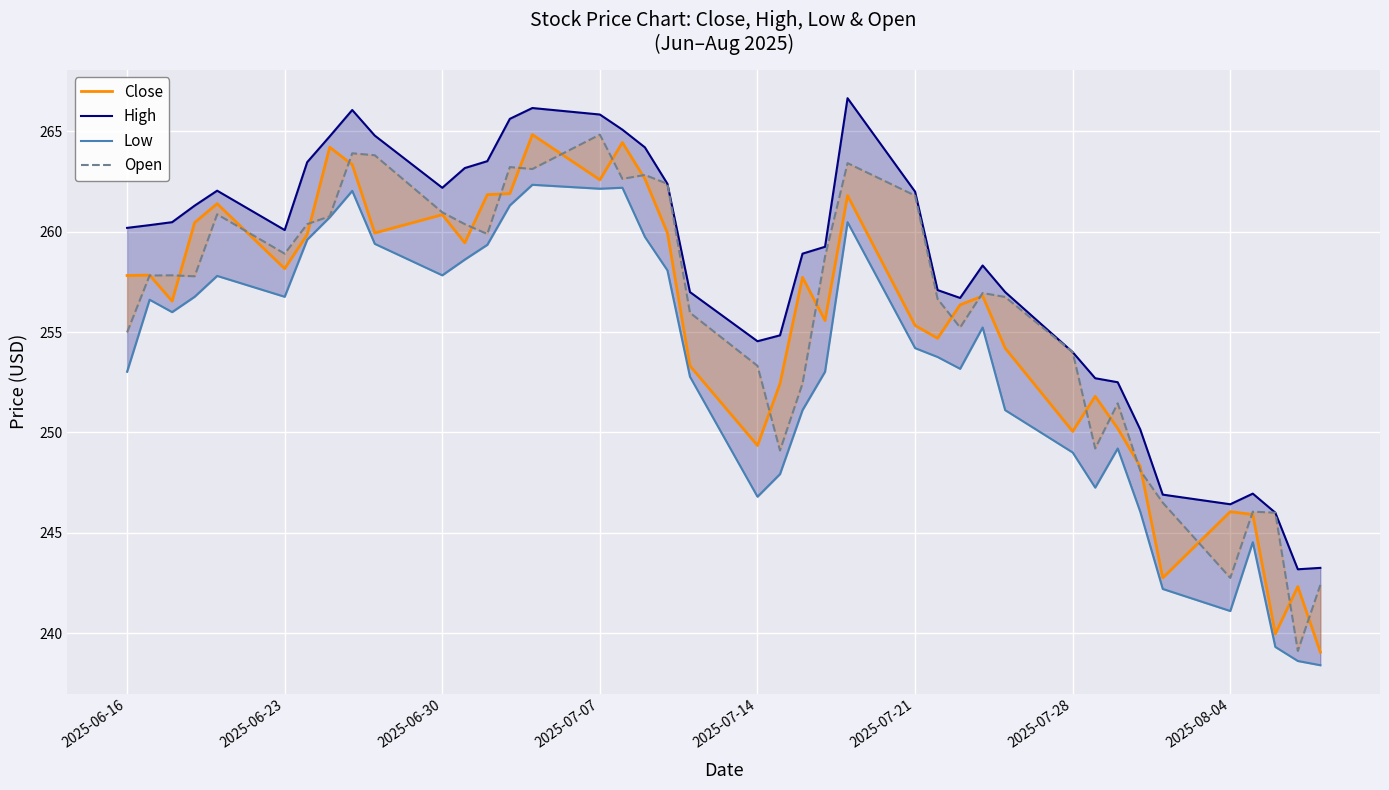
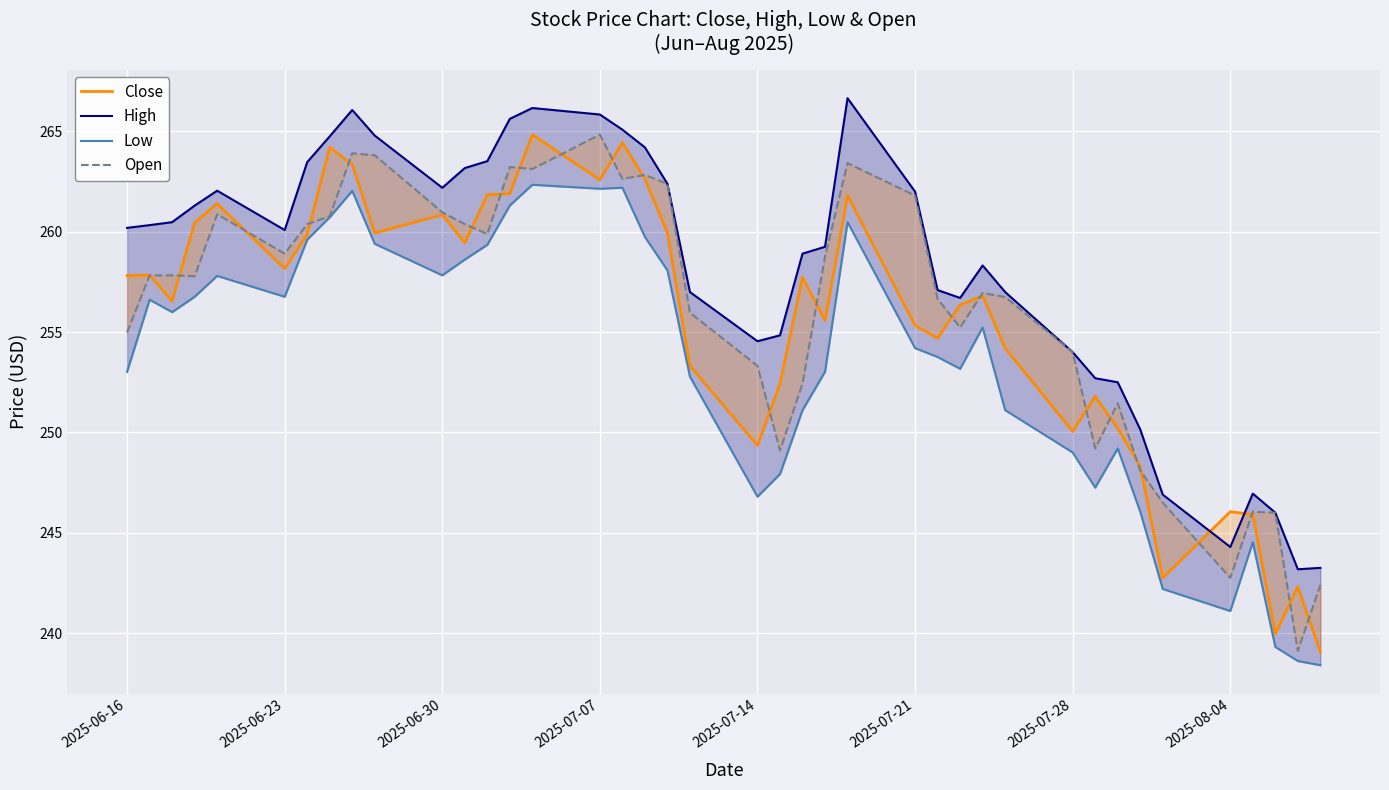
High, 2025-08-04: 246.4 -> 244.3
